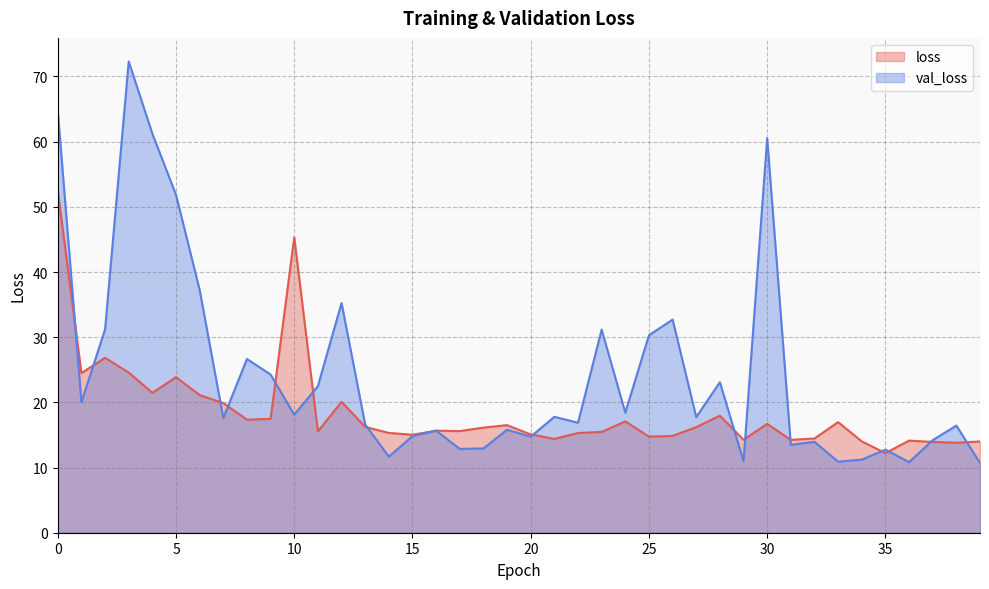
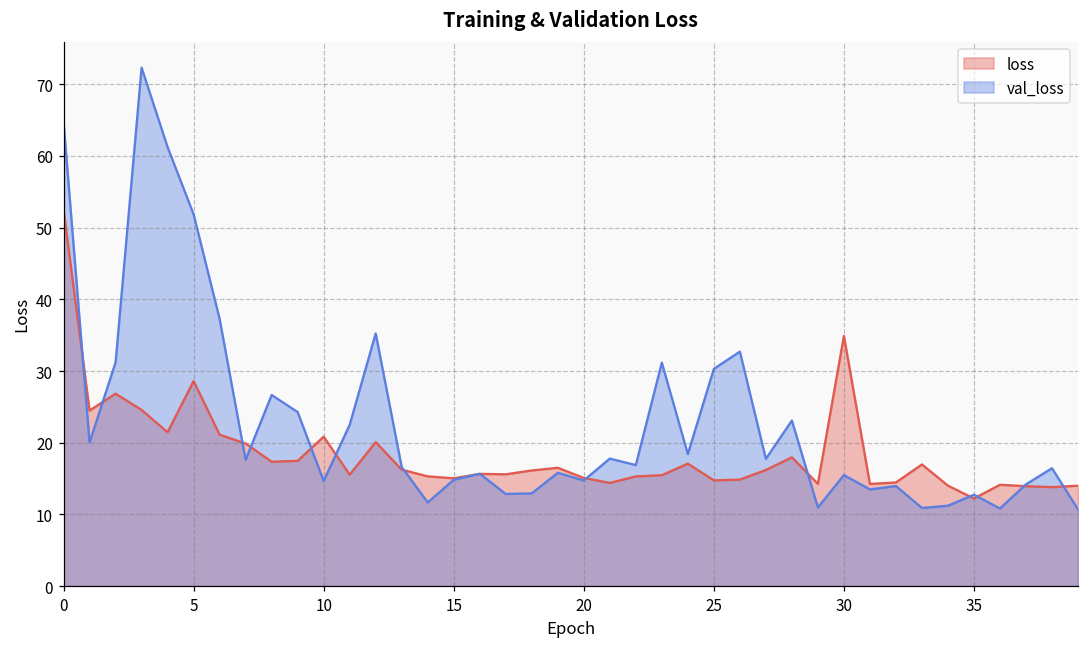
loss, 5: 24 -> 29
loss, 10: 45 -> 21
val_loss, 10: 18 -> 15
loss, 30: 17 -> 35
val_loss, 30: 61 -> 15
